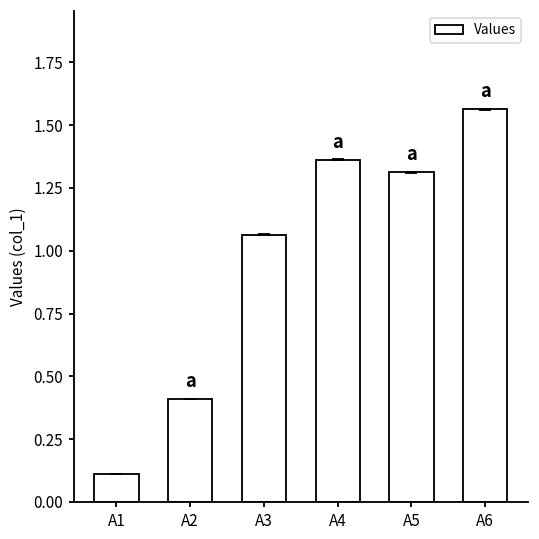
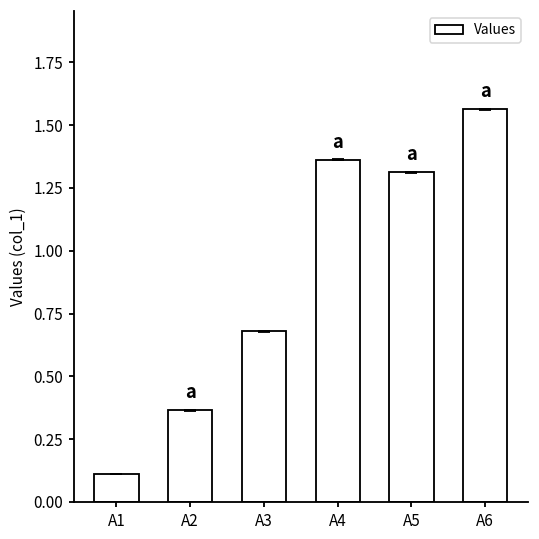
Values, A2: 0.41 -> 0.36
Values, A3: 1.06 -> 0.68
